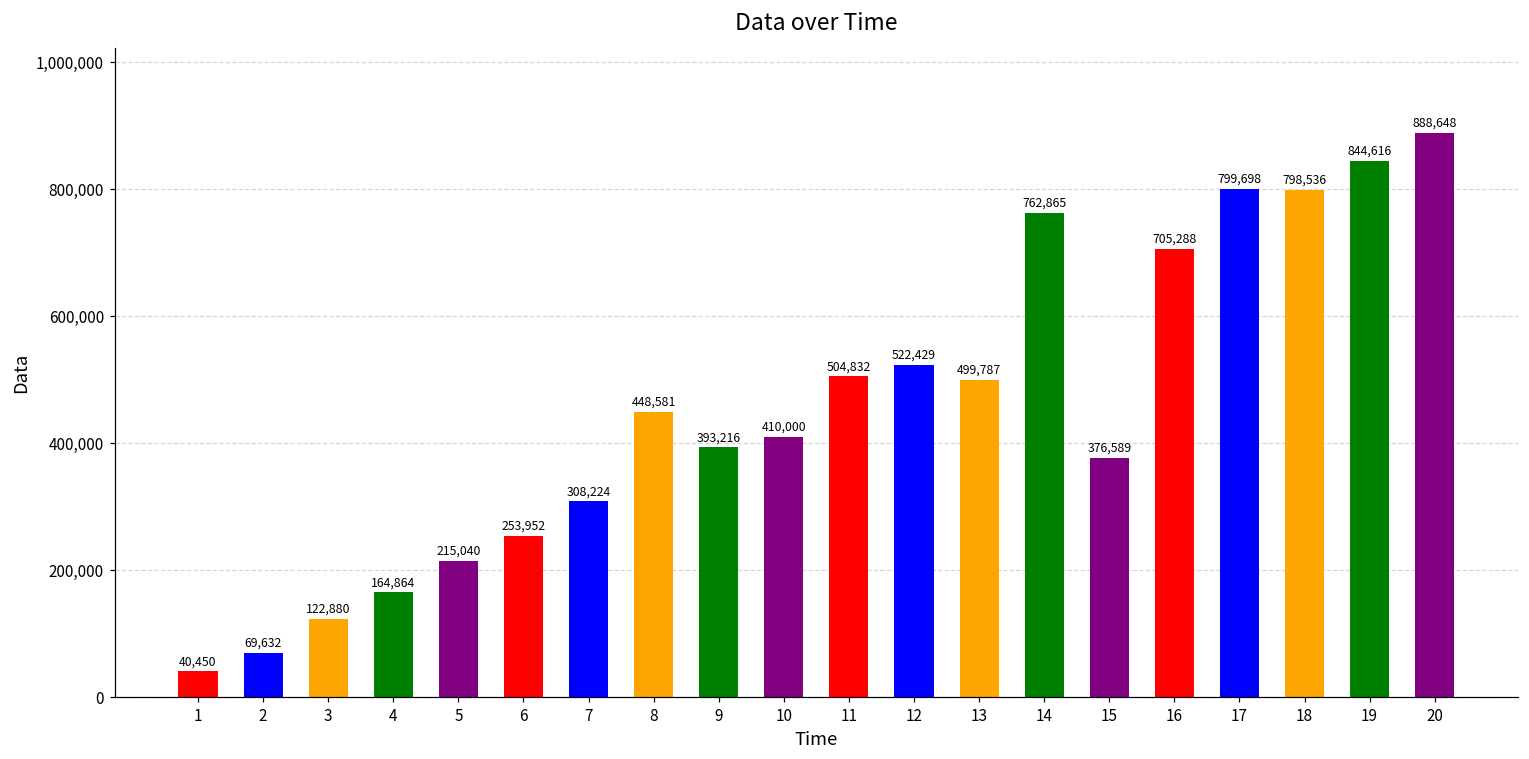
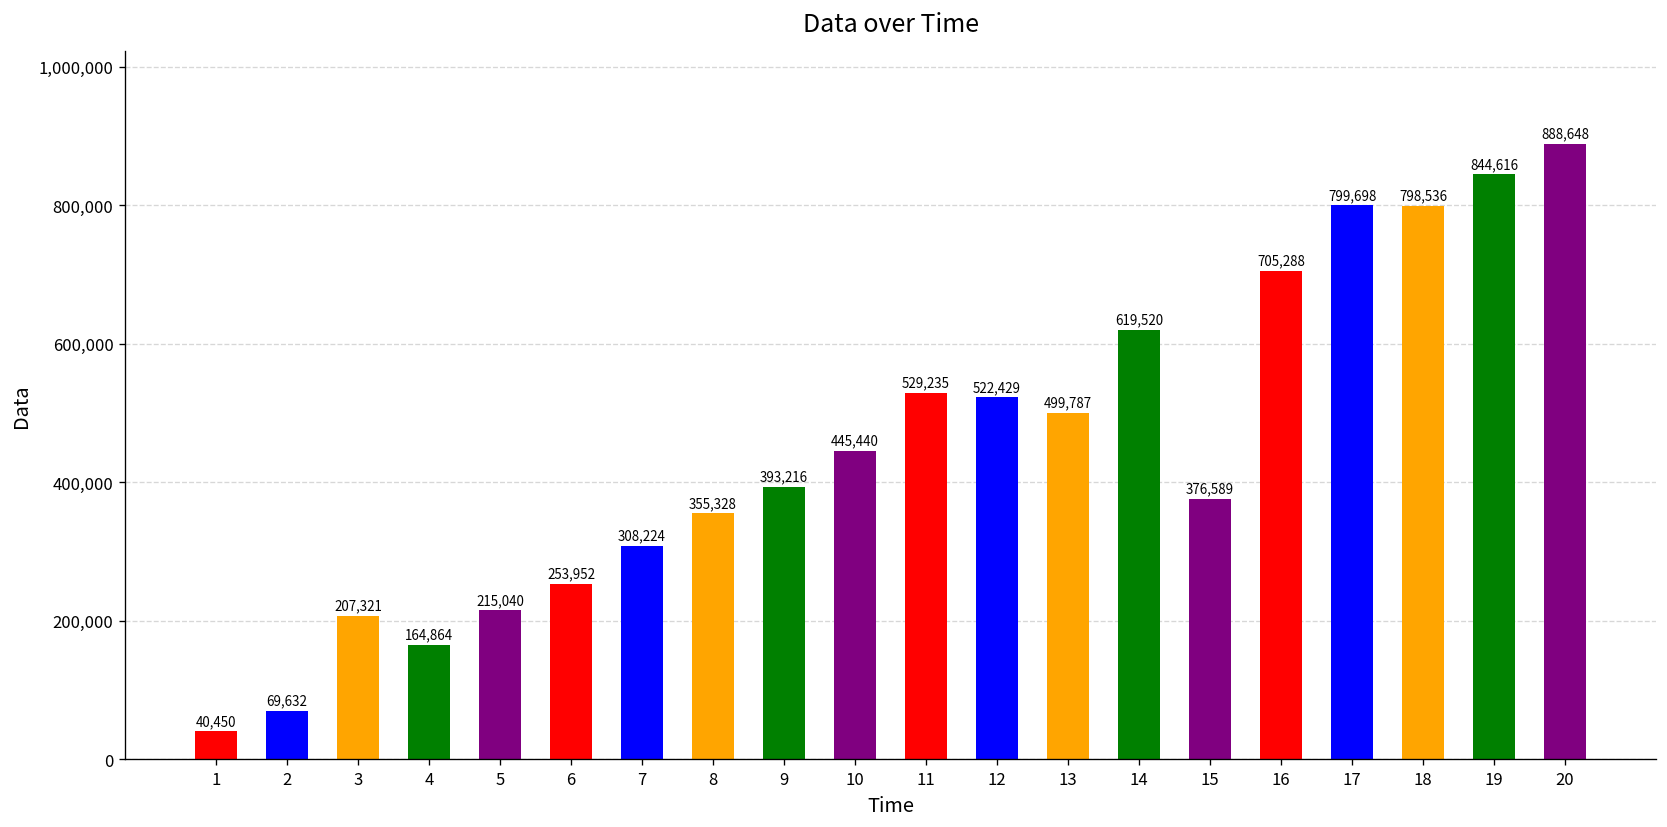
3: 122,880 -> 207,321
8: 448,581 -> 355,328
10: 410,000 -> 445,440
11: 504,832 -> 529,235
14: 762,865 -> 619,520
